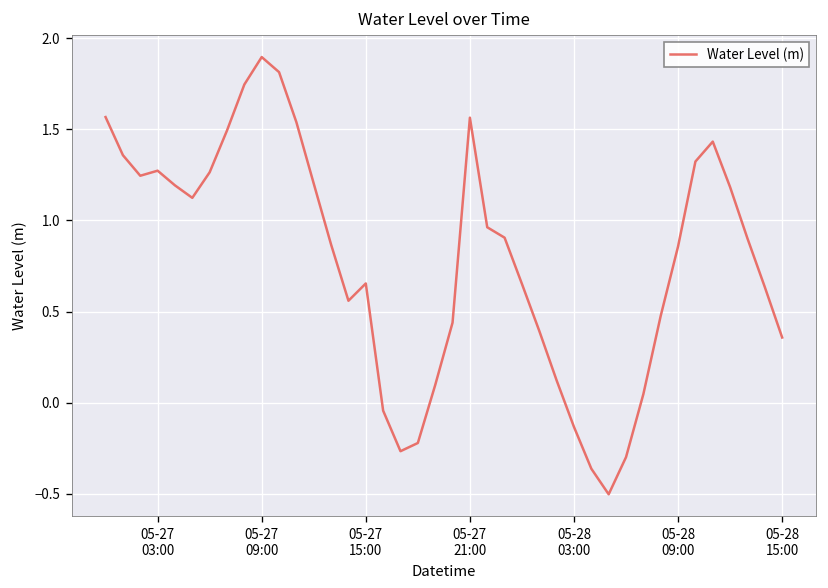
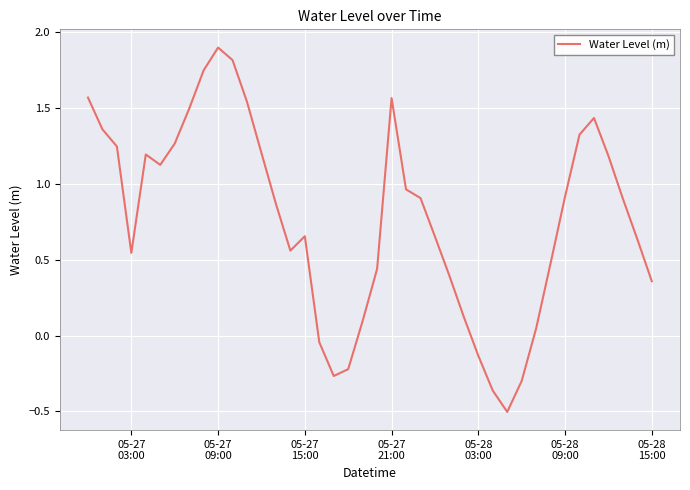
05-27 03:00: 1.27 -> 0.54
05-28 09:00: 0.86 -> 0.92
